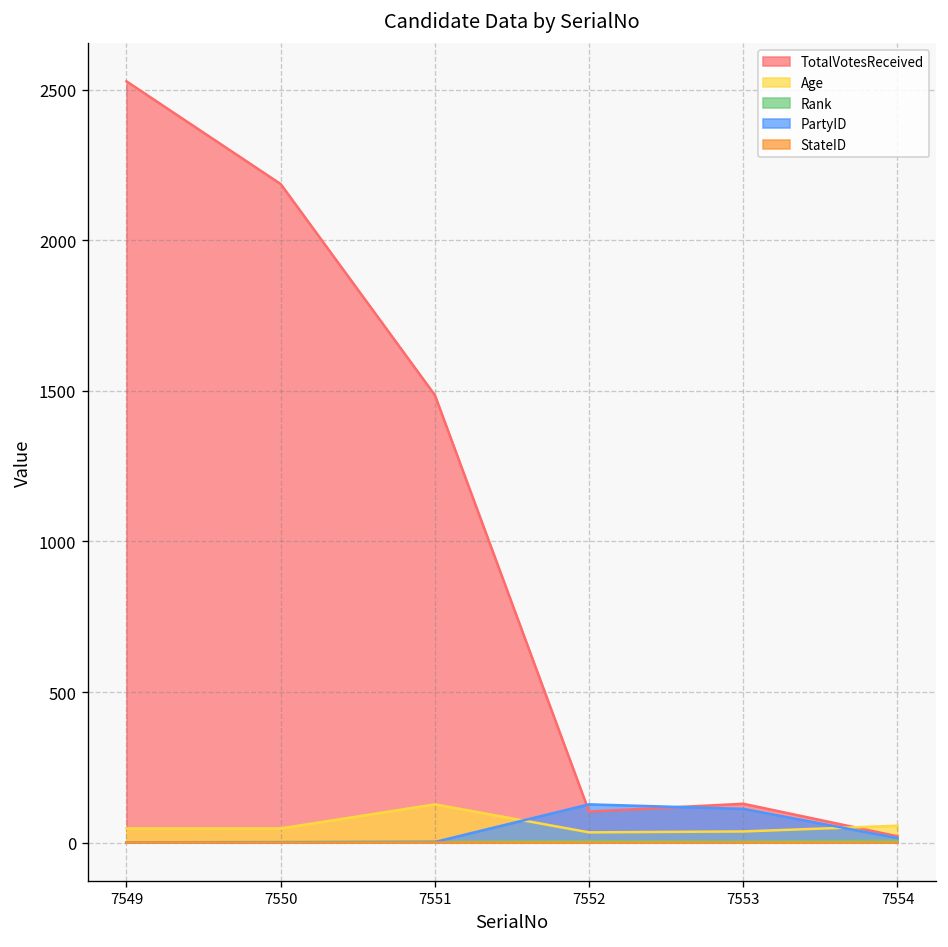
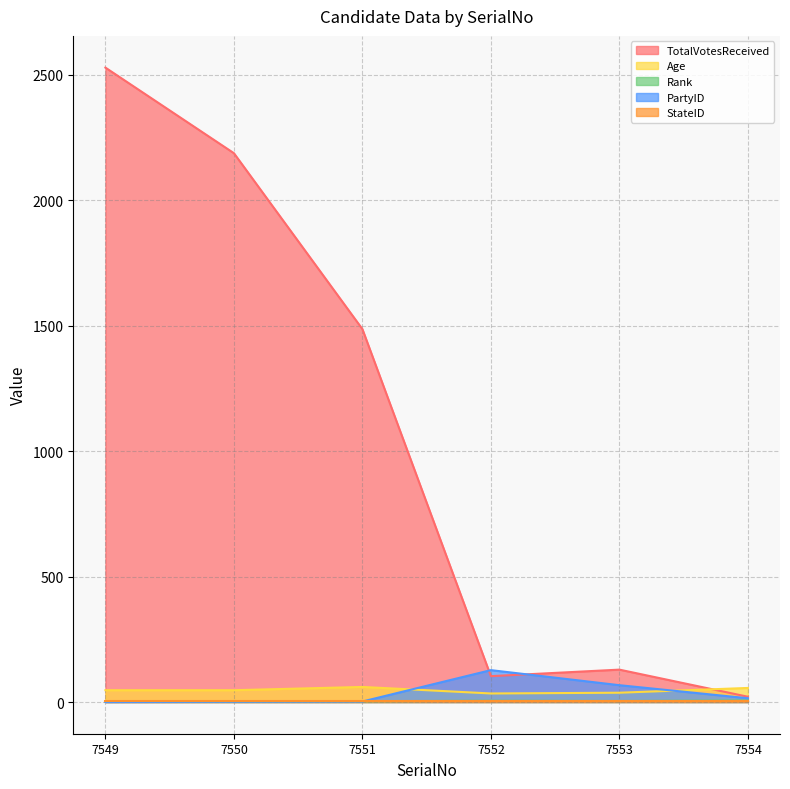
Age, 7551: 130 -> 60
PartyID, 7553: 110 -> 70
